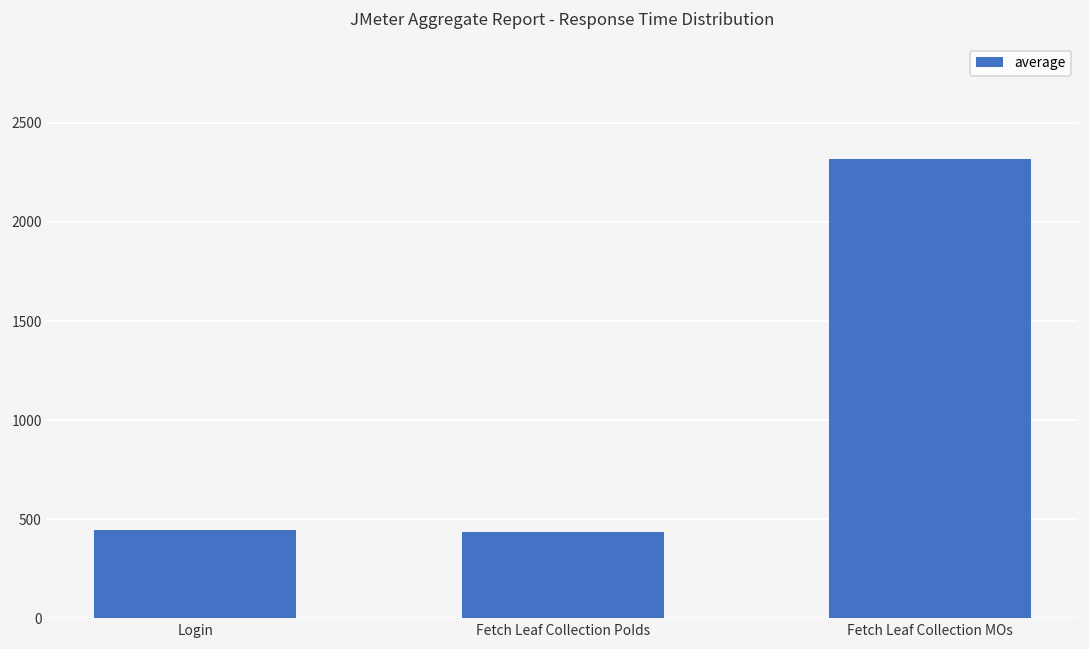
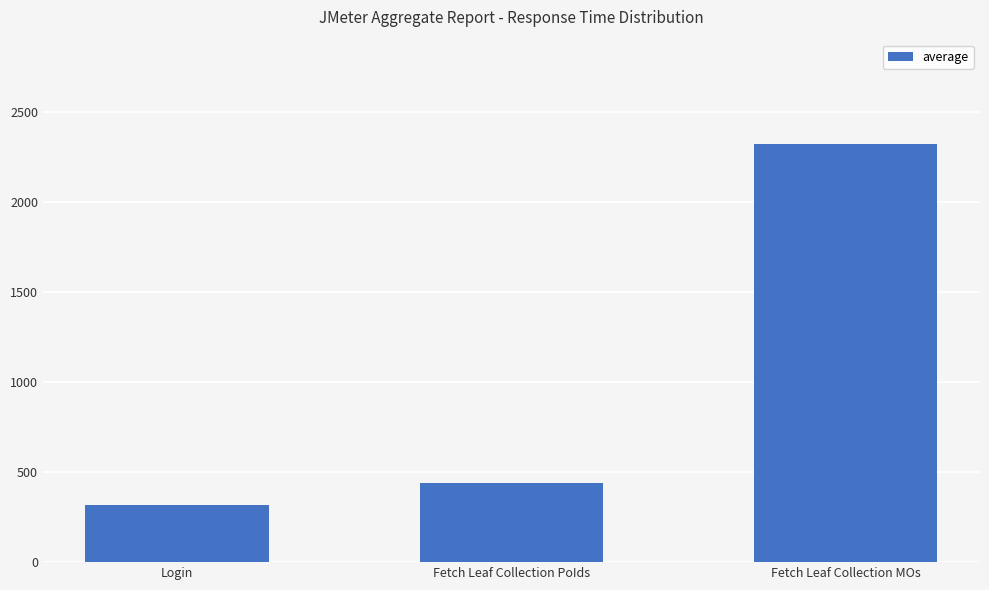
Login: 450 -> 320
